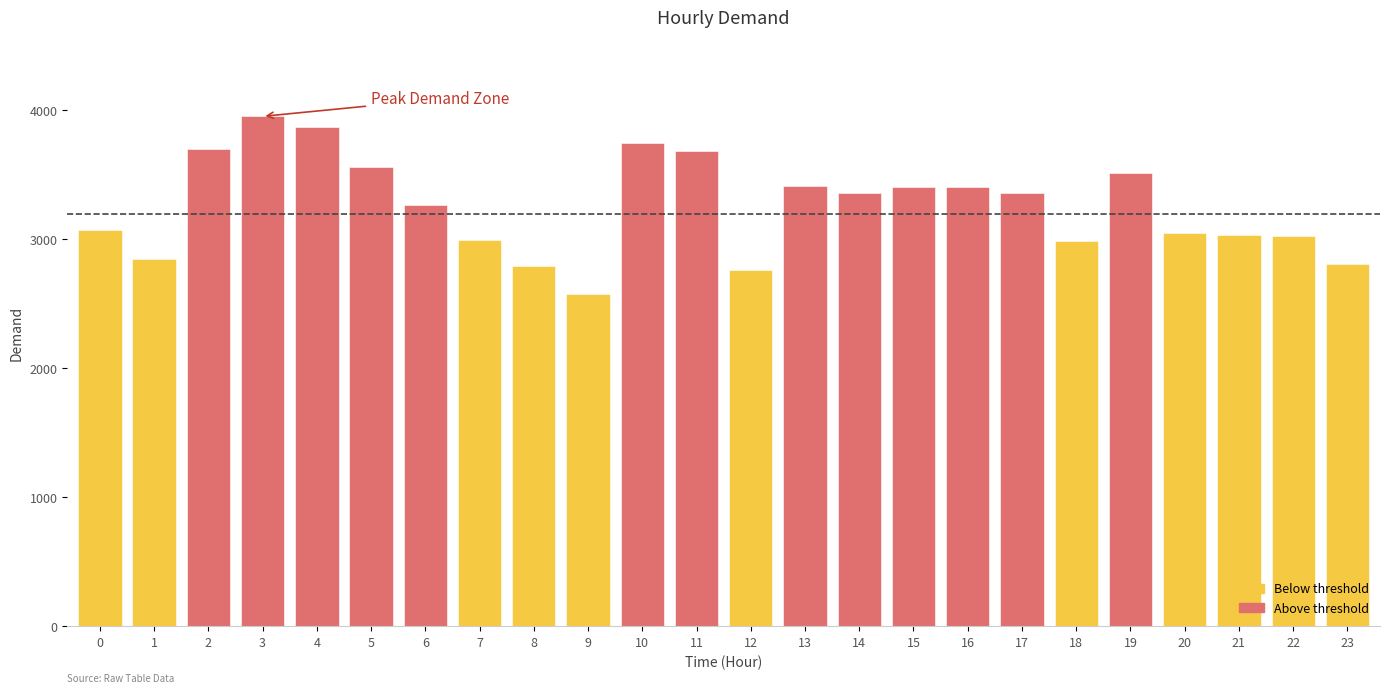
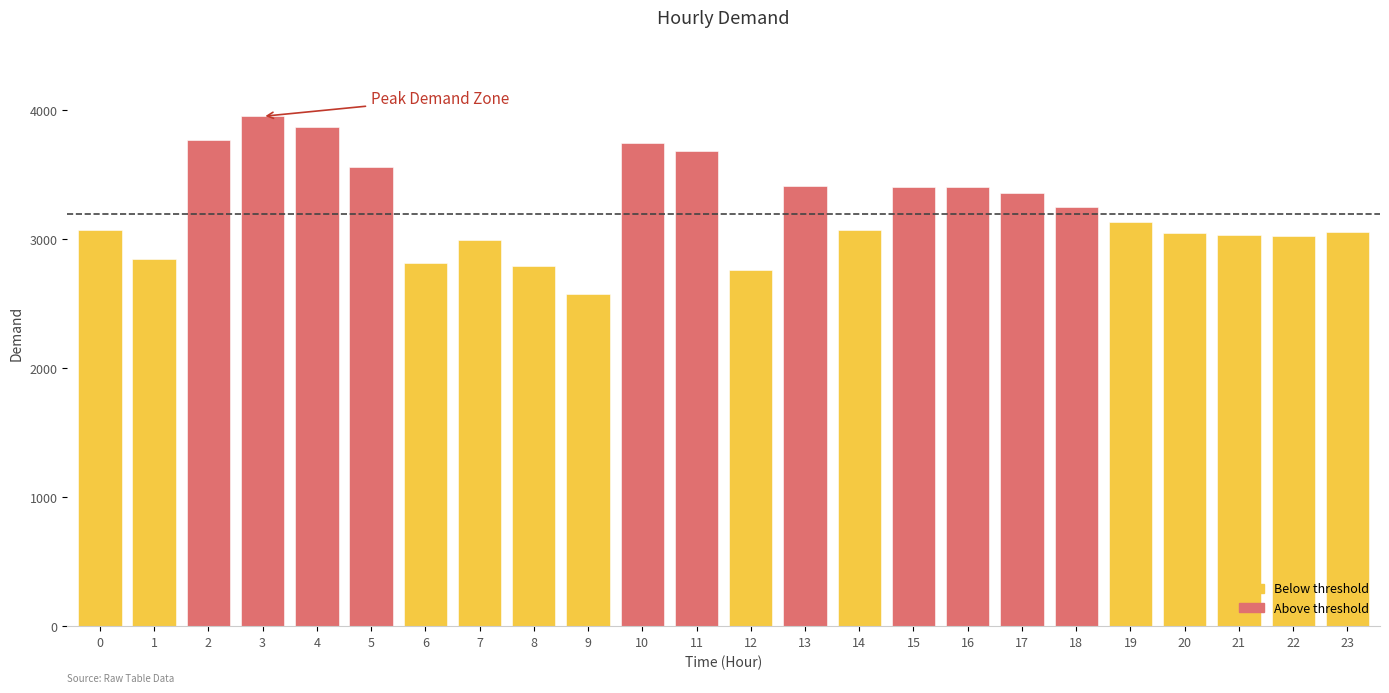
2: 3700 -> 3770
6: 3270 -> 2810
14: 3360 -> 3070
18: 2990 -> 3250
19: 3510 -> 3130
23: 2810 -> 3060
